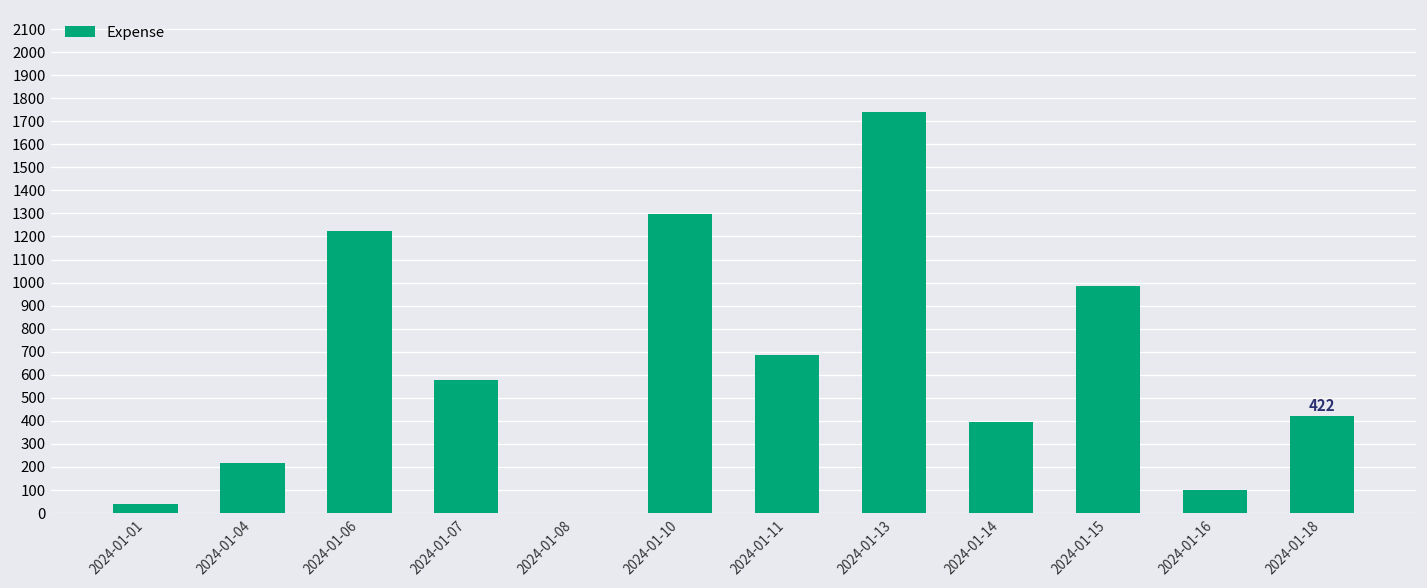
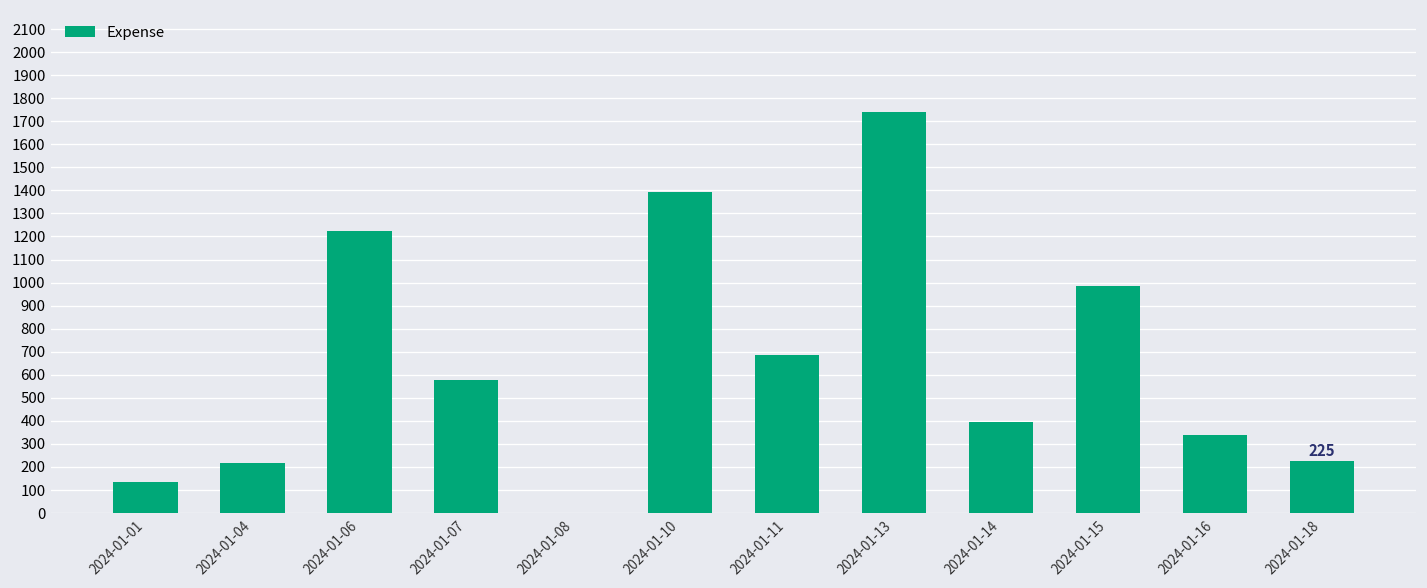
2024-01-01: 40 -> 140
2024-01-10: 1300 -> 1390
2024-01-16: 100 -> 340
2024-01-18: 422 -> 225
